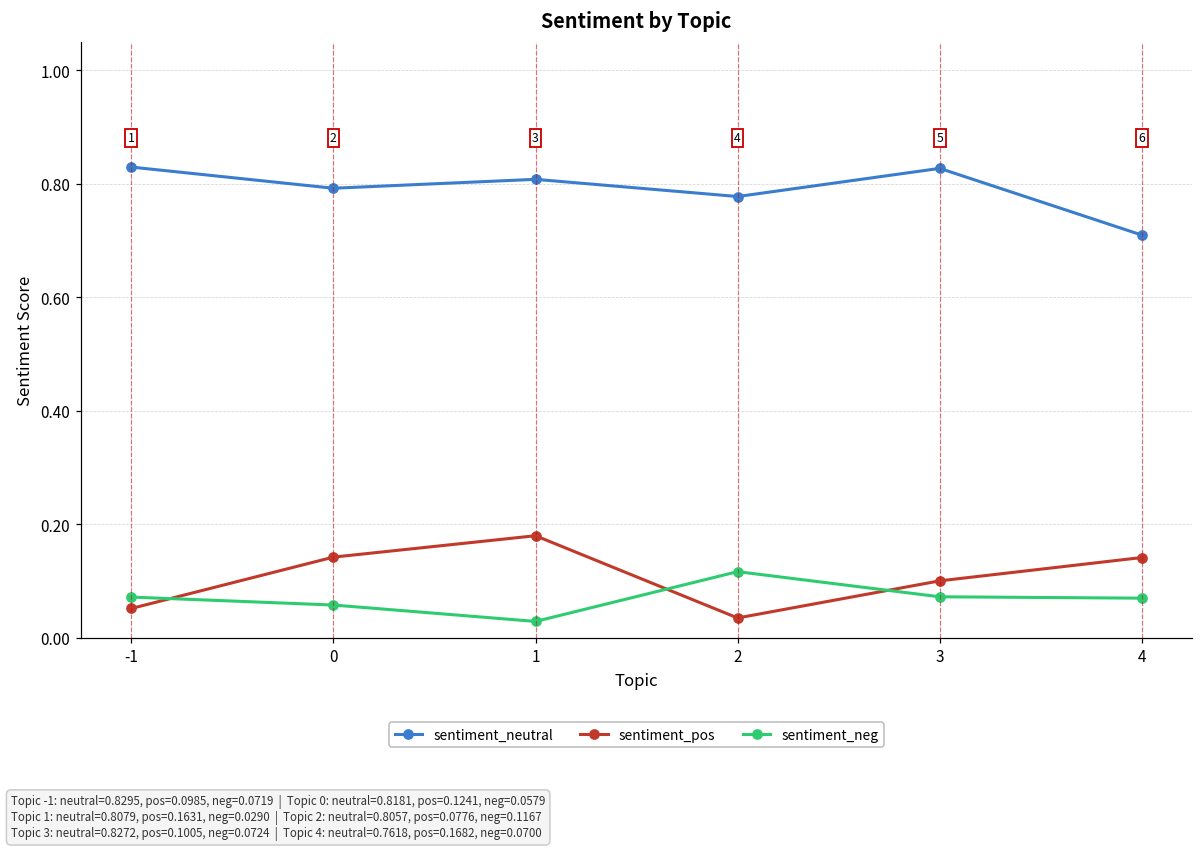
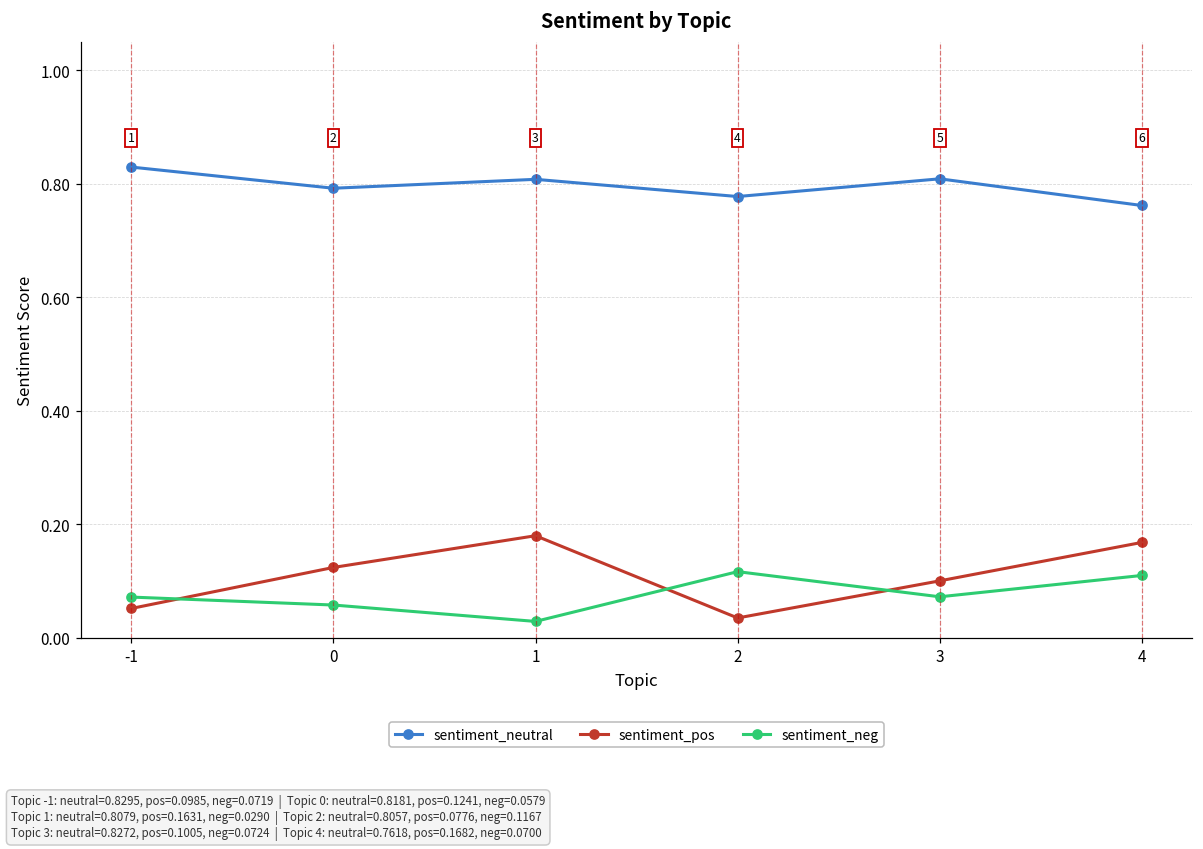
sentiment_pos, 0: 0.14 -> 0.12
sentiment_neutral, 3: 0.83 -> 0.81
sentiment_neutral, 4: 0.71 -> 0.76
sentiment_pos, 4: 0.14 -> 0.17
sentiment_neg, 4: 0.07 -> 0.11
